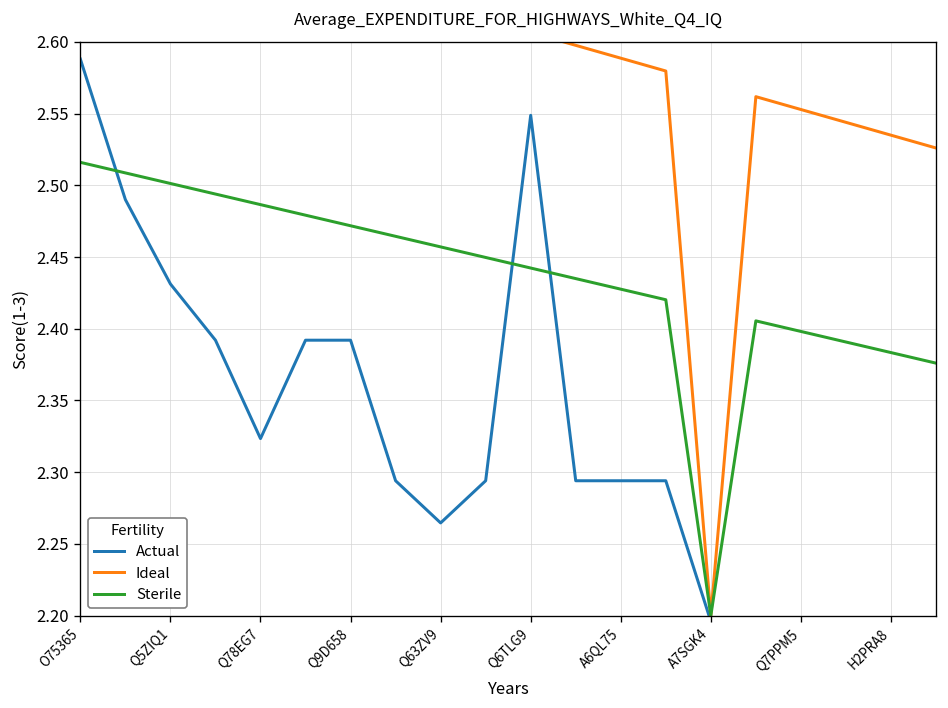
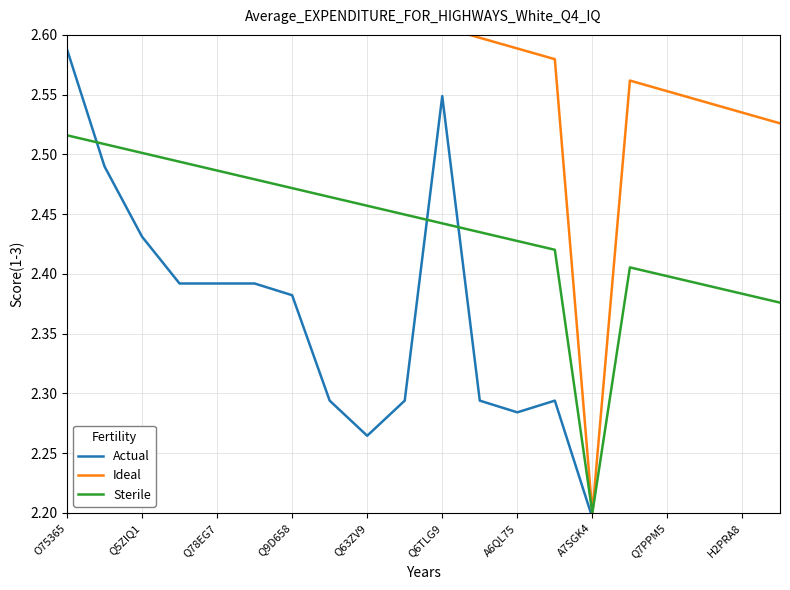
Actual, Q78EG7: 2.323 -> 2.392
Actual, Q9D658: 2.392 -> 2.382
Actual, A6QL75: 2.294 -> 2.284
